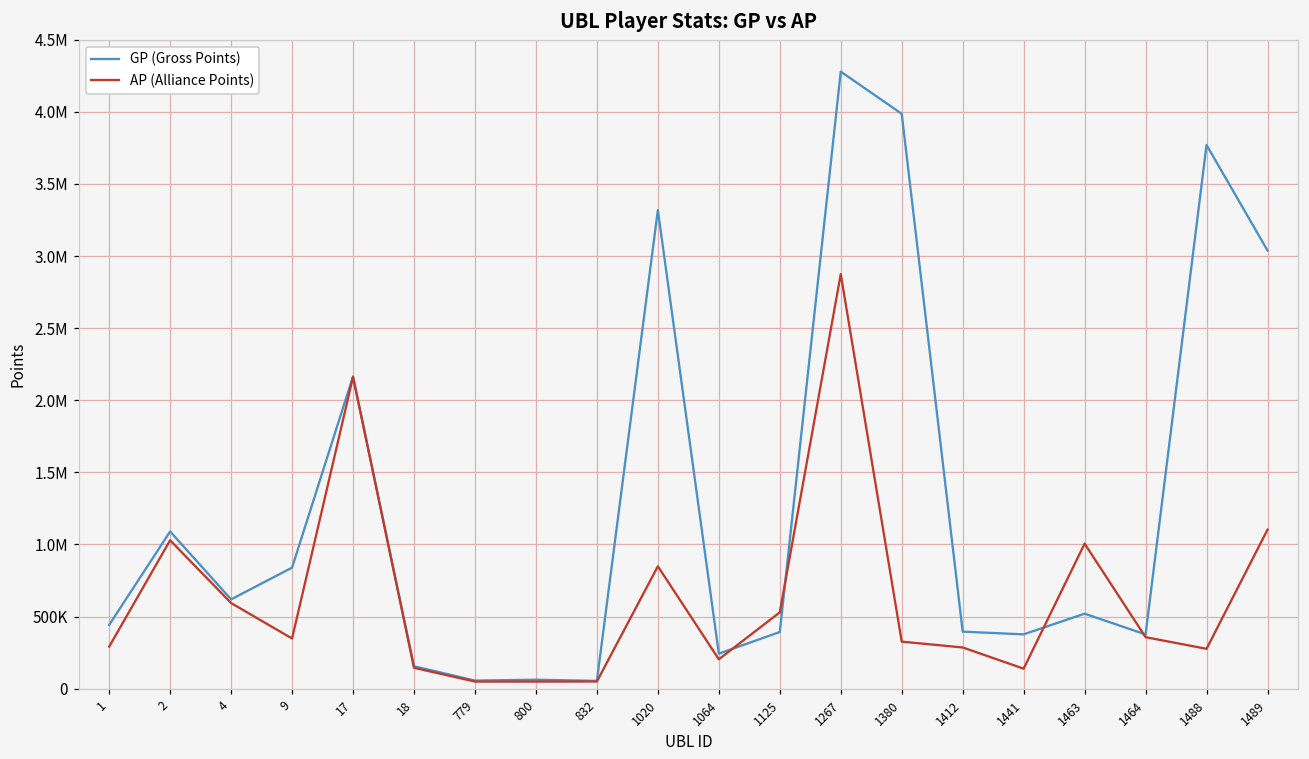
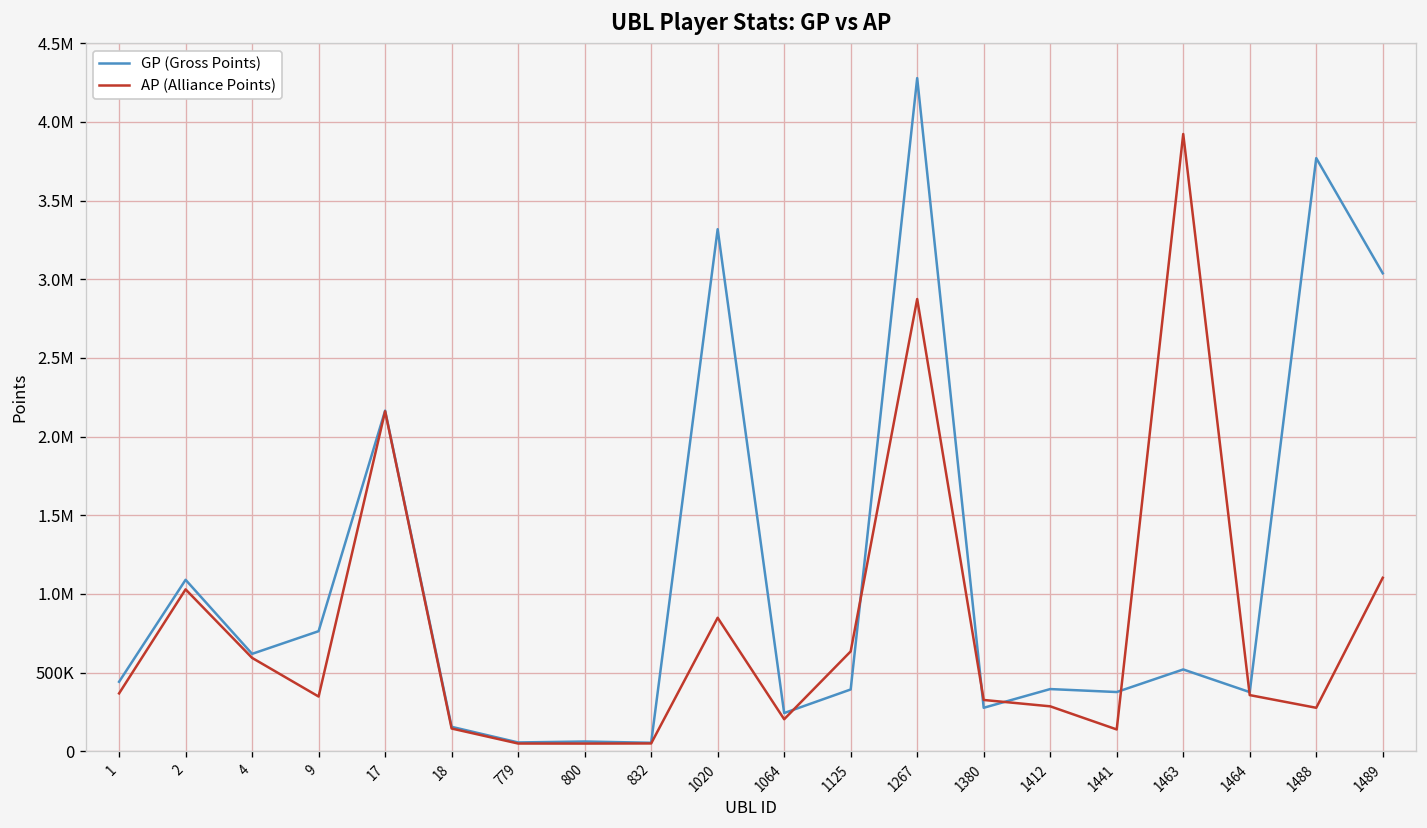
AP (Alliance Points), 1: 290000 -> 370000
GP (Gross Points), 9: 840000 -> 760000
AP (Alliance Points), 1125: 530000 -> 630000
GP (Gross Points), 1380: 3990000 -> 280000
AP (Alliance Points), 1463: 1010000 -> 3920000
